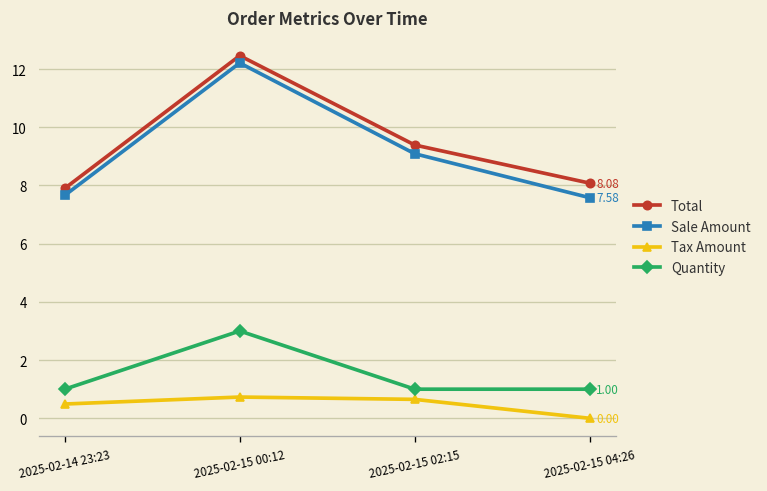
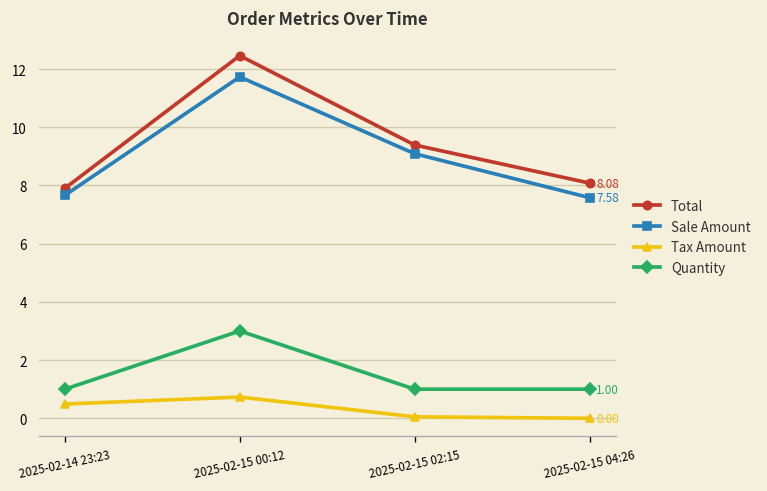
Sale Amount, 2025-02-15 00:12: 12.2 -> 11.7
Tax Amount, 2025-02-15 02:15: 0.7 -> 0.1
